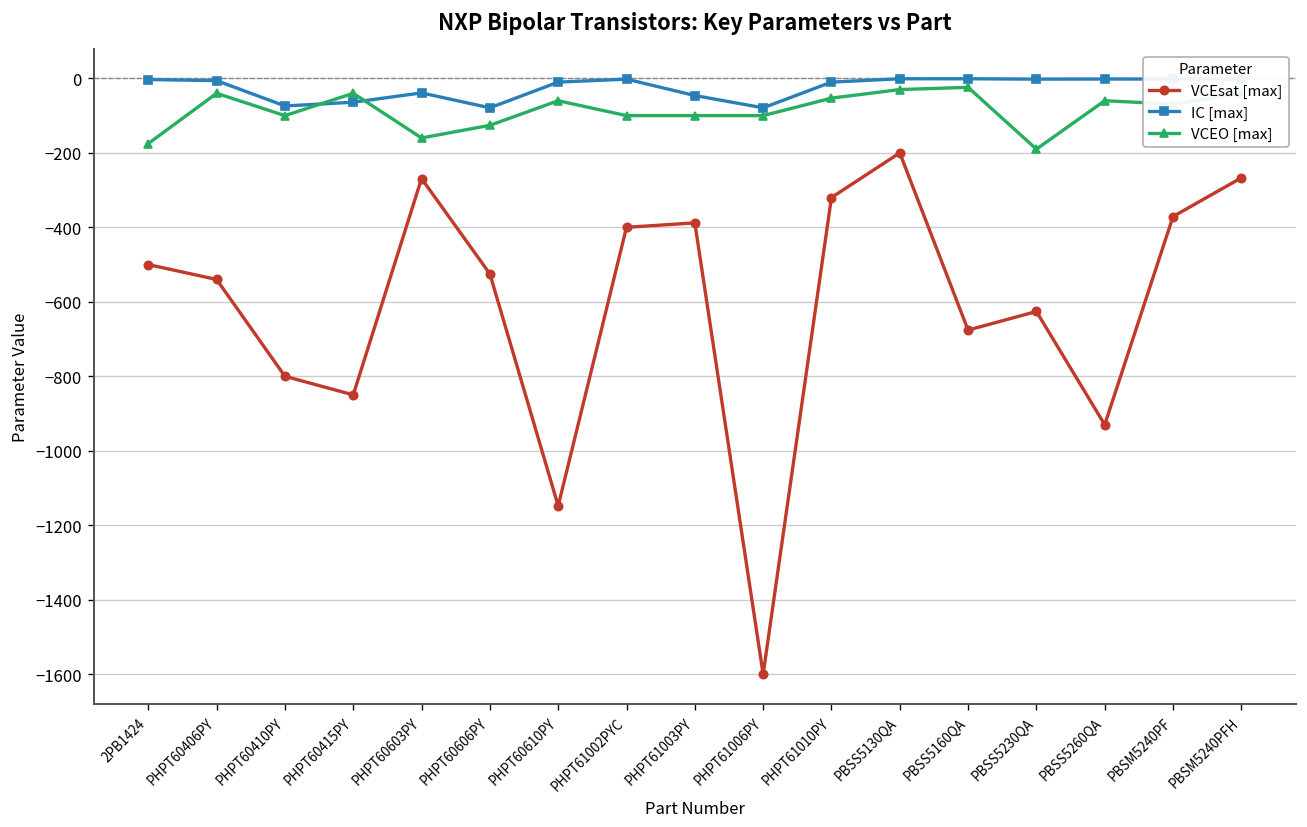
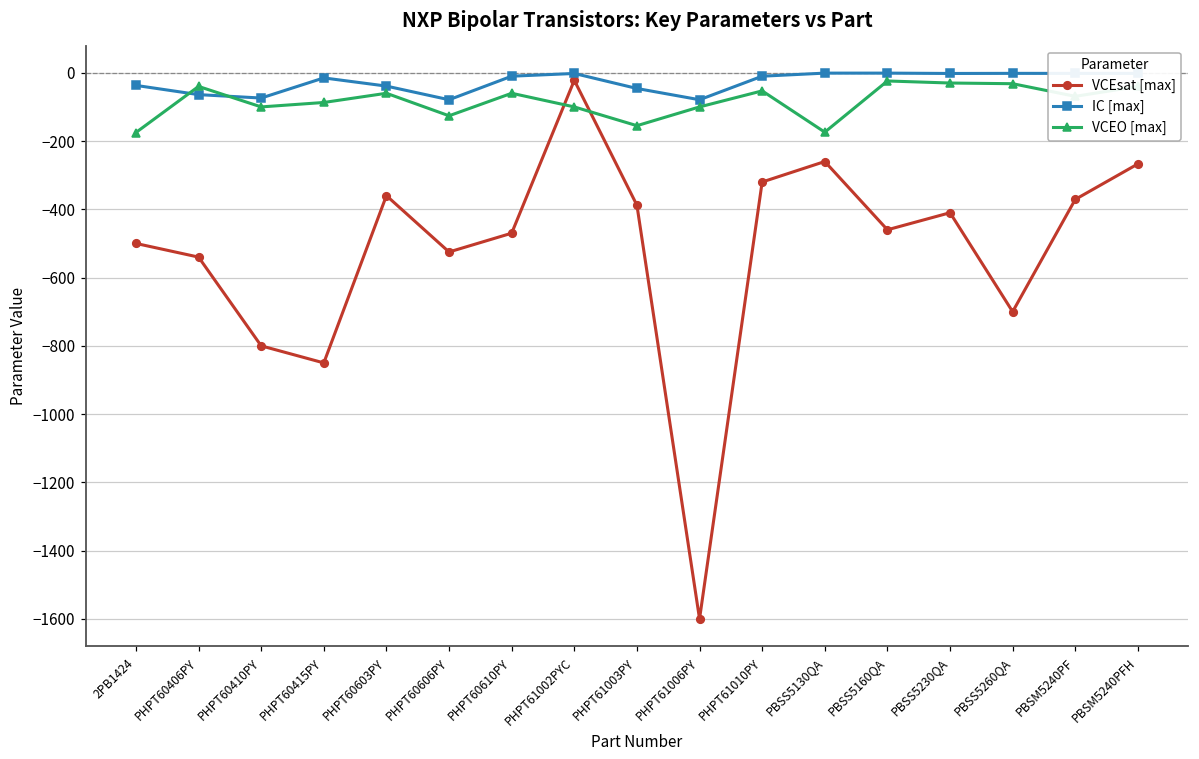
IC [max], 2PB1424: 0 -> -40
IC [max], PHPT60406PY: -10 -> -60
IC [max], PHPT60415PY: -60 -> -20
VCEO [max], PHPT60415PY: -40 -> -90
VCEsat [max], PHPT60603PY: -270 -> -360
VCEO [max], PHPT60603PY: -160 -> -60
VCEsat [max], PHPT60610PY: -1150 -> -470
VCEsat [max], PHPT61002PYC: -400 -> -20
VCEO [max], PHPT61003PY: -100 -> -160
VCEsat [max], PBSS5130QA: -200 -> -260
VCEO [max], PBSS5130QA: -30 -> -170
VCEsat [max], PBSS5160QA: -680 -> -460
VCEsat [max], PBSS5230QA: -630 -> -410
VCEO [max], PBSS5230QA: -190 -> -30
VCEsat [max], PBSS5260QA: -930 -> -700
VCEO [max], PBSS5260QA: -60 -> -30
